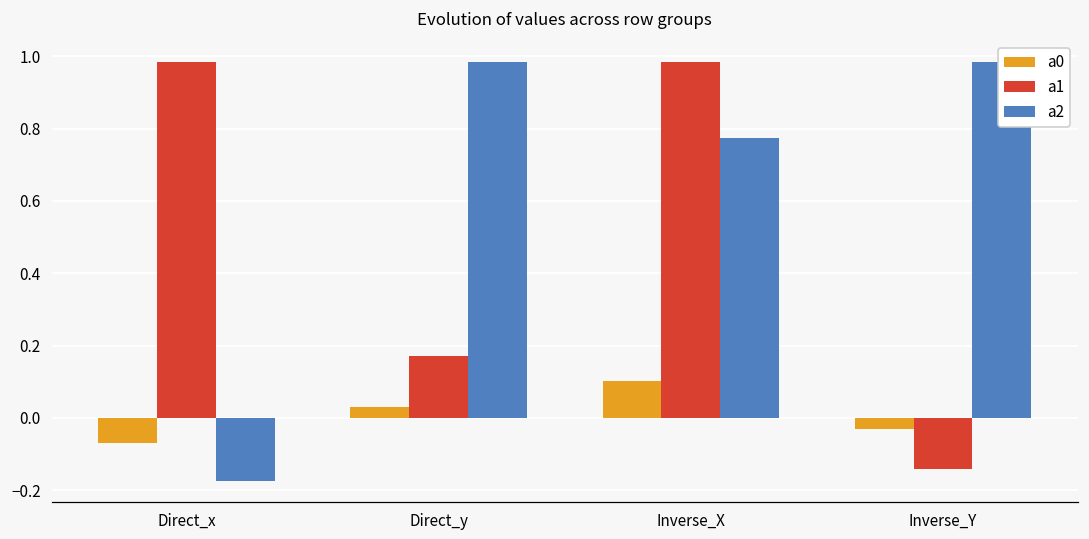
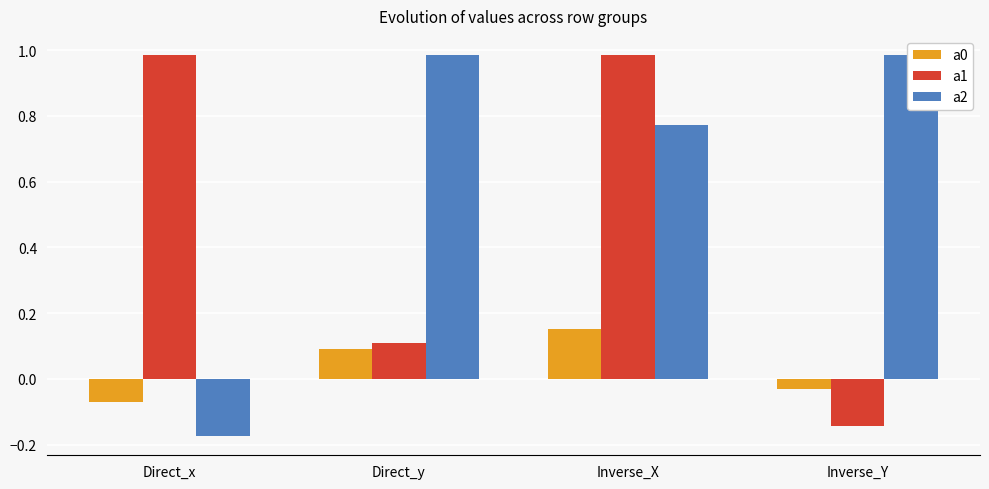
a0, Direct_y: 0.03 -> 0.09
a1, Direct_y: 0.17 -> 0.11
a0, Inverse_X: 0.10 -> 0.15
